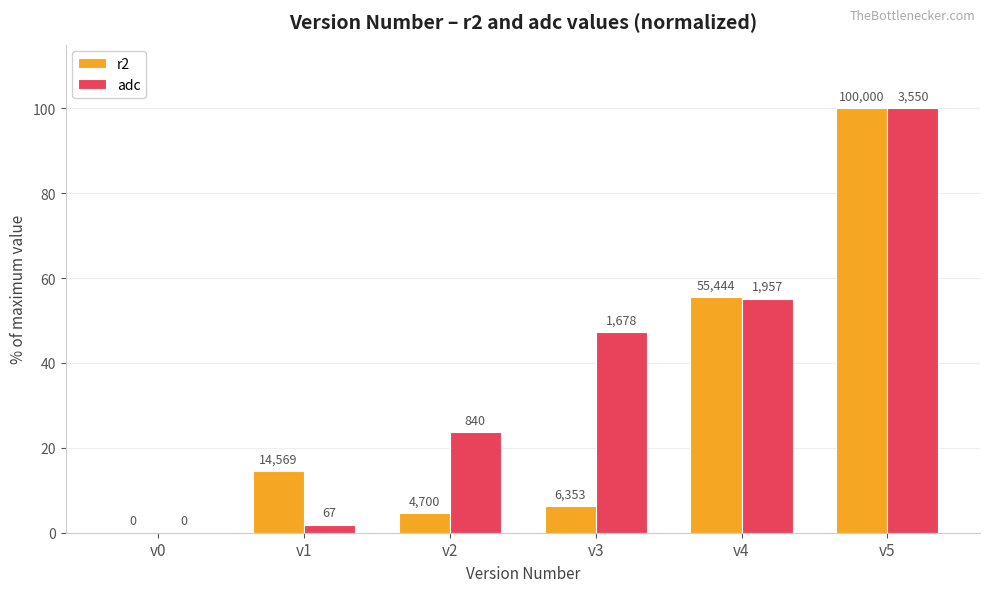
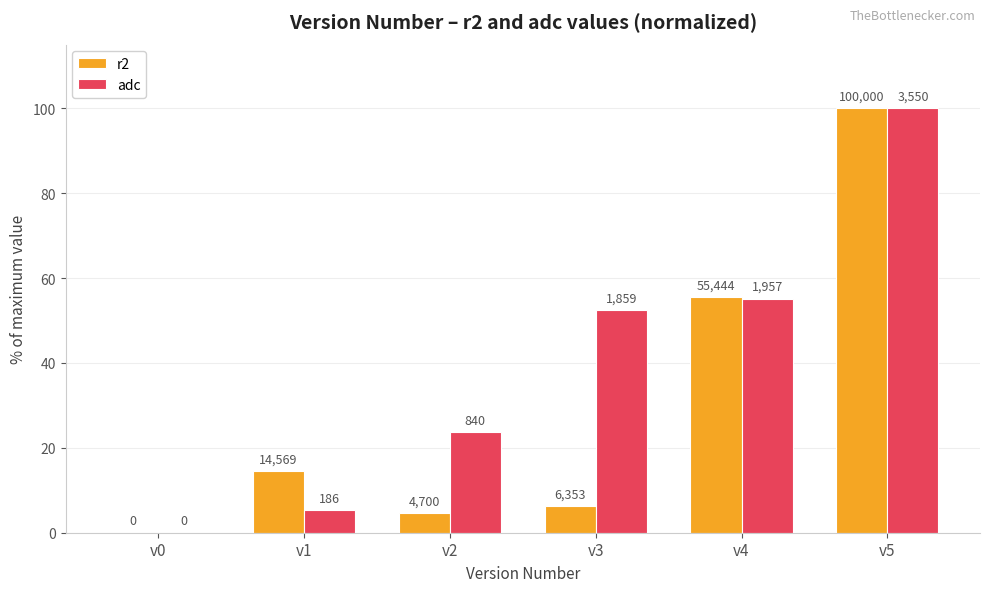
adc, v1: 67 -> 186
adc, v3: 1,678 -> 1,859
